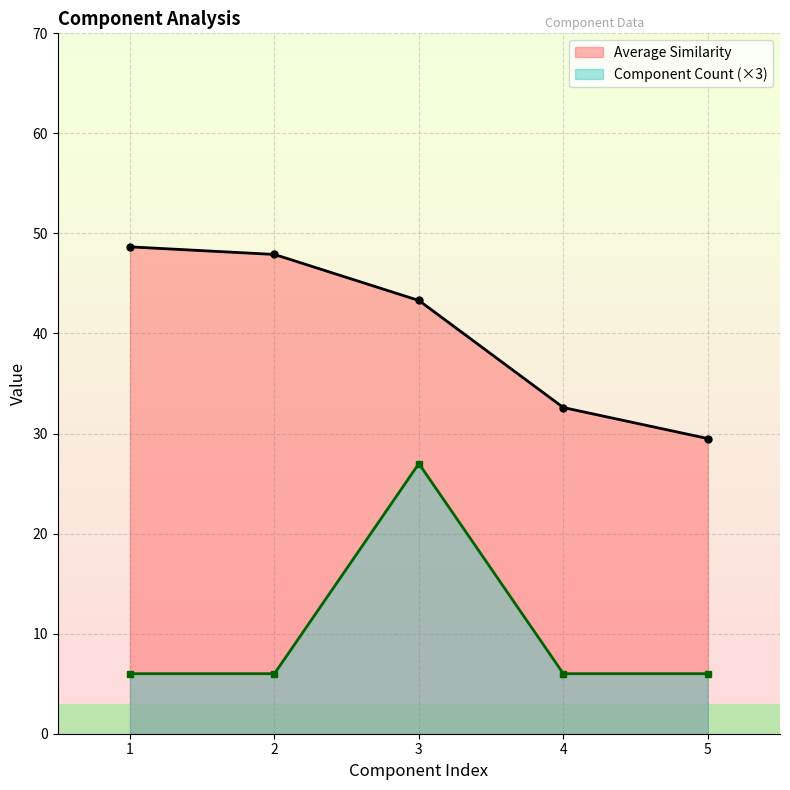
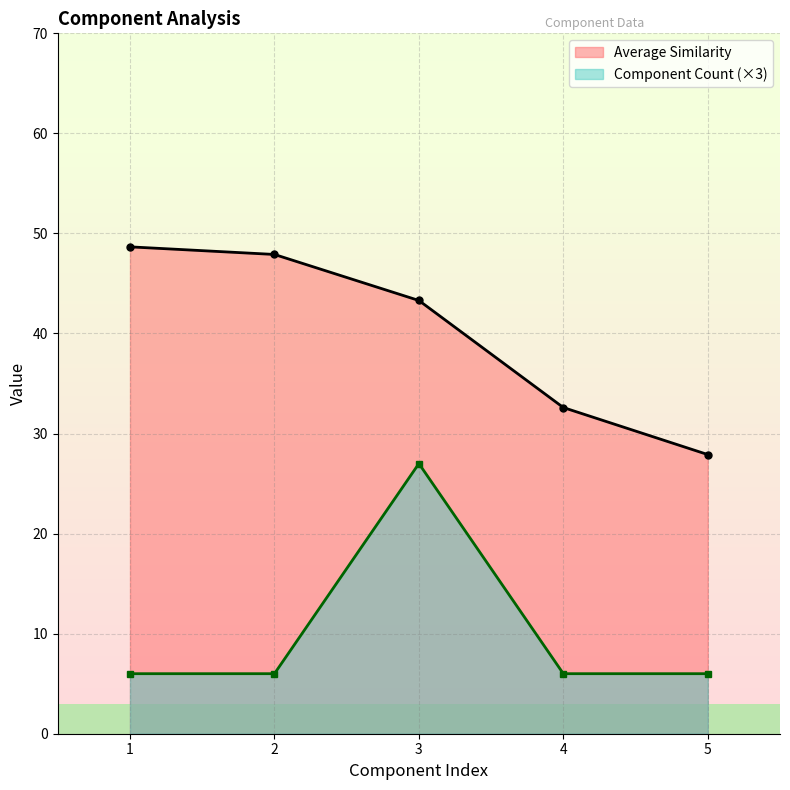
Average Similarity, 5: 29.5 -> 27.9
